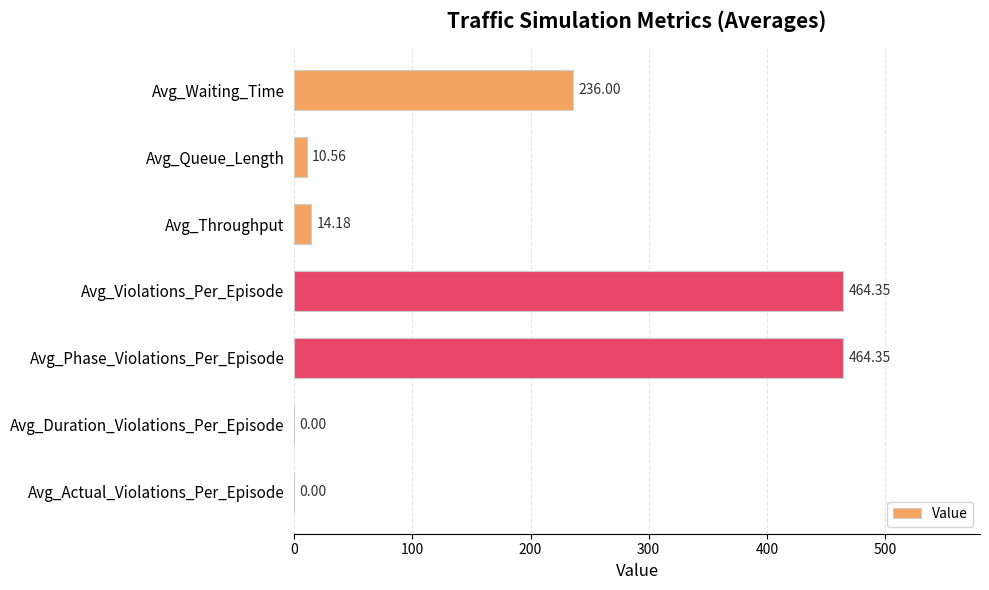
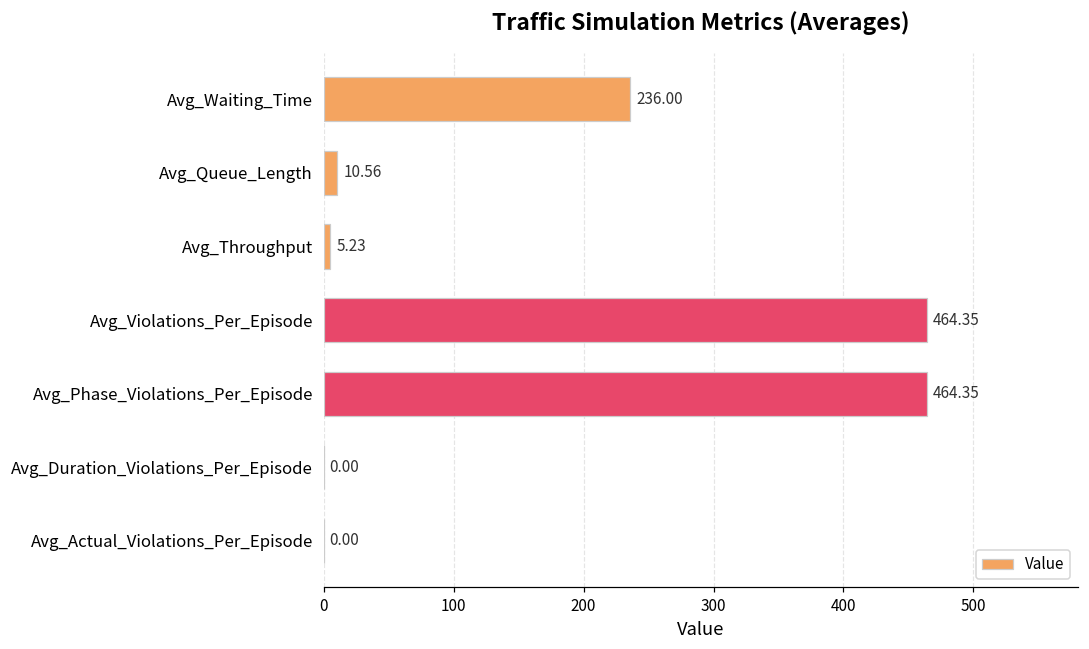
Avg_Throughput: 14.18 -> 5.23
